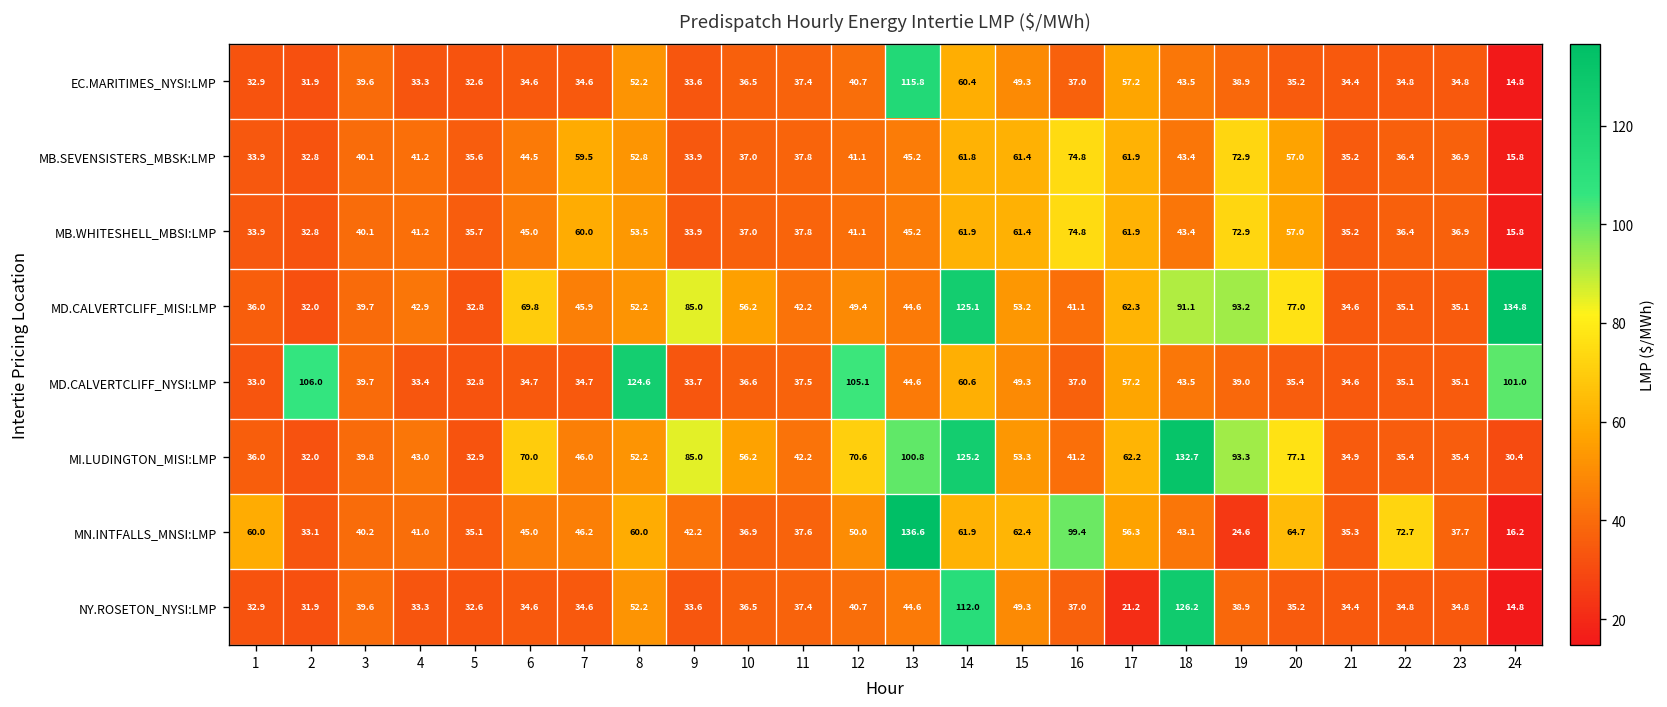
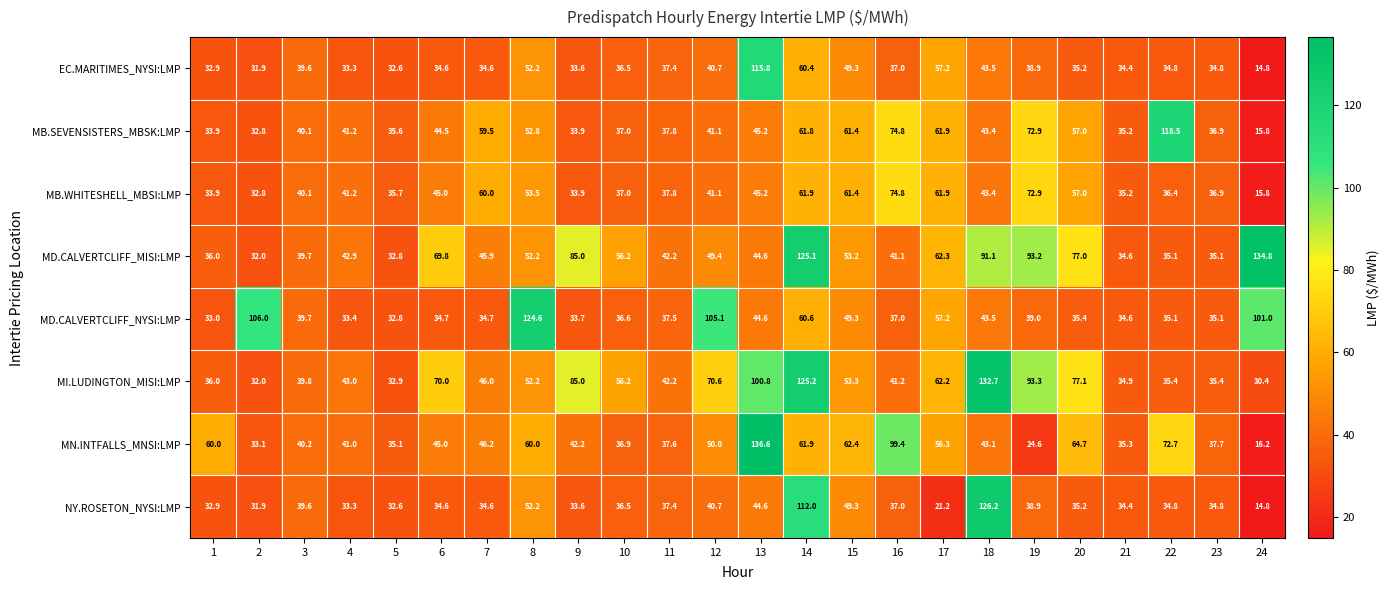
MB.SEVENSISTERS_MBSK:LMP, 22: 36.4 -> 118.5
